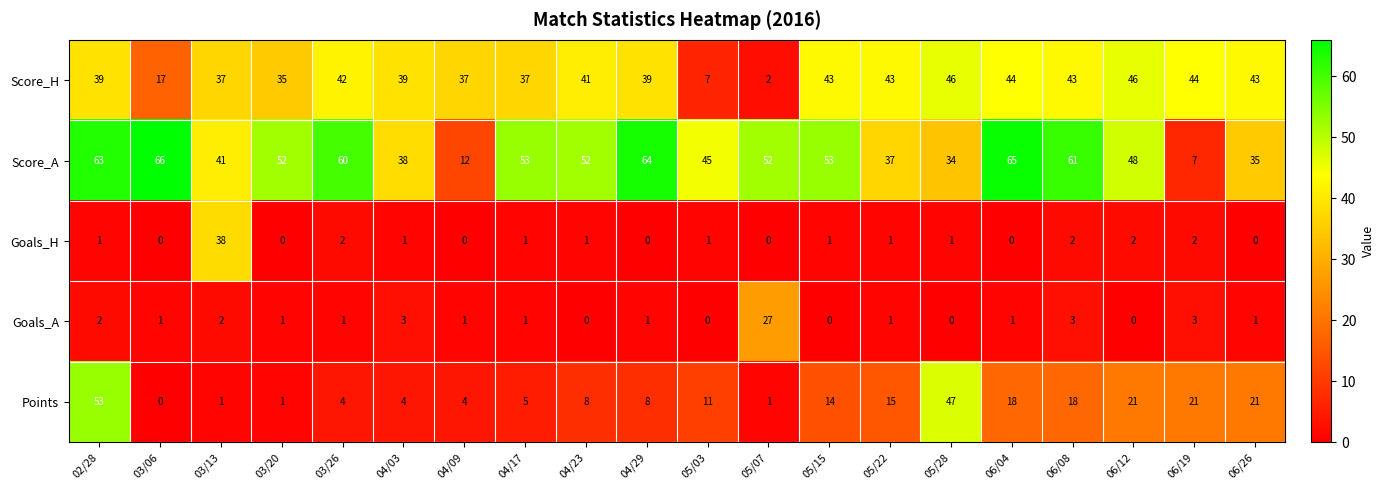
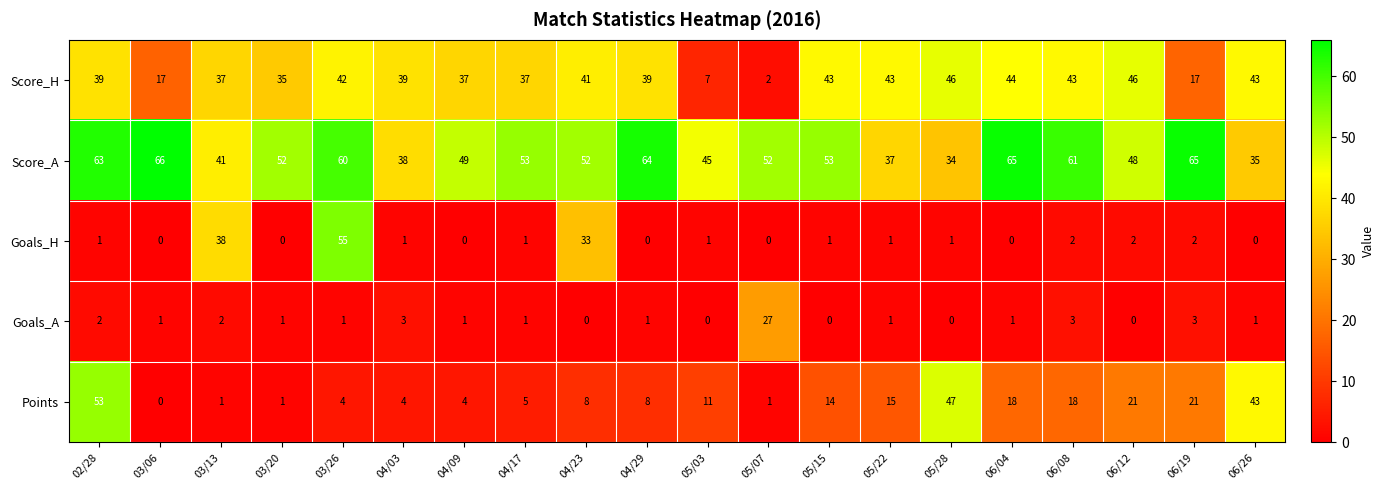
Score_H, 06/19: 44 -> 17
Score_A, 04/09: 12 -> 49
Score_A, 06/19: 7 -> 65
Goals_H, 03/26: 2 -> 55
Goals_H, 04/23: 1 -> 33
Points, 06/26: 21 -> 43
